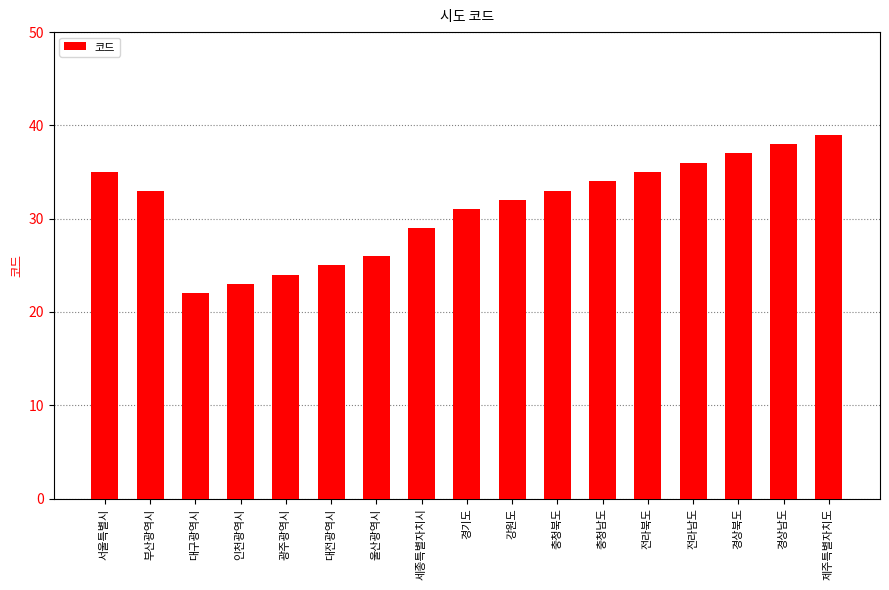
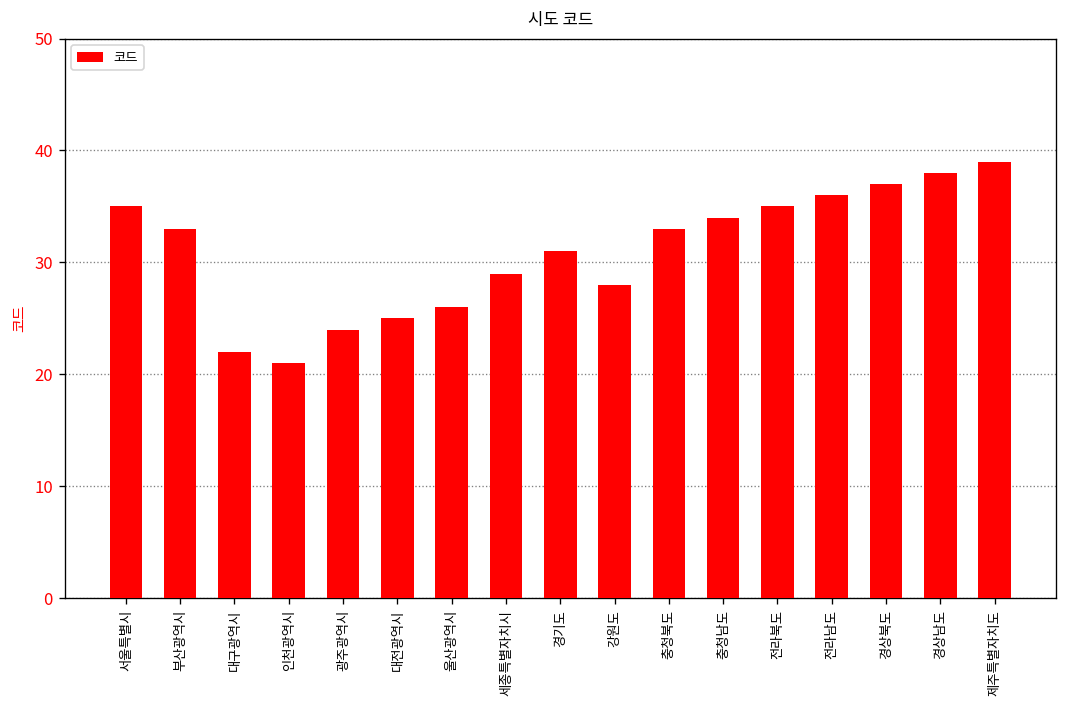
인천광역시: 23 -> 21
강원도: 32 -> 28
